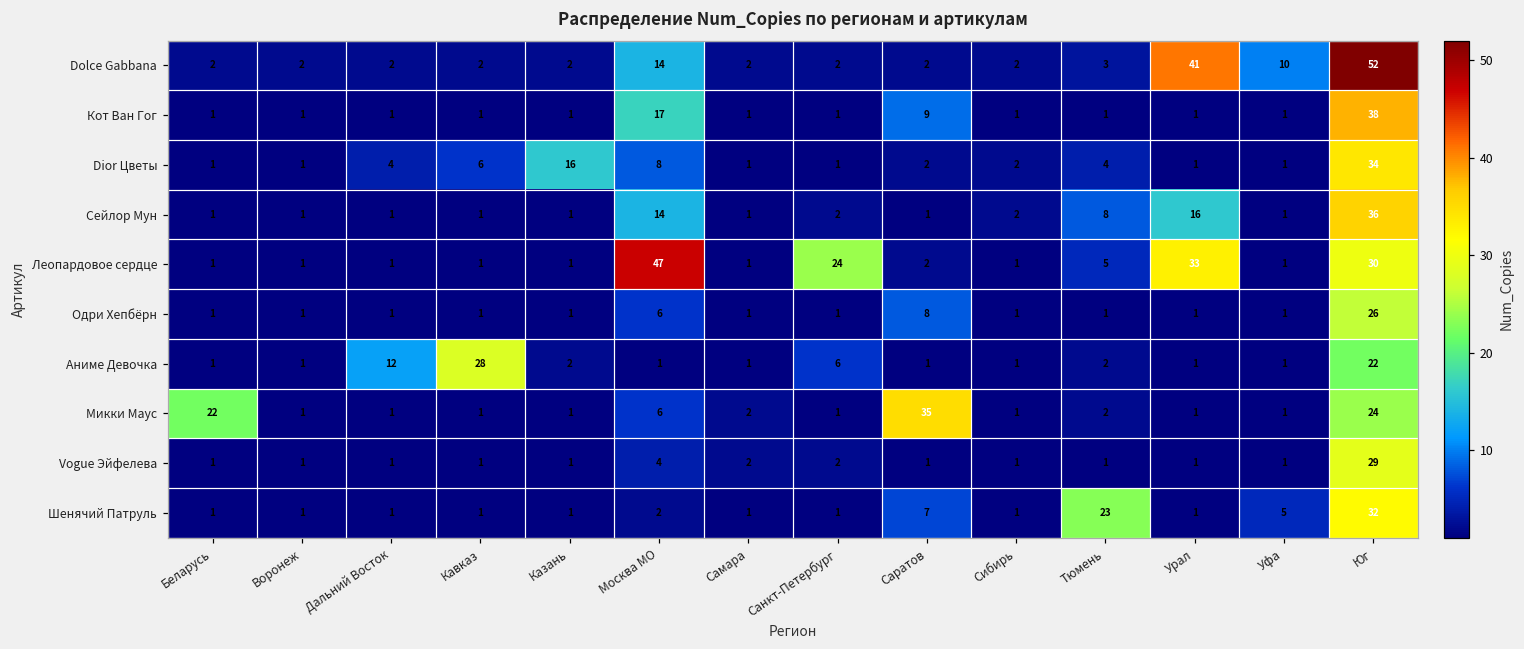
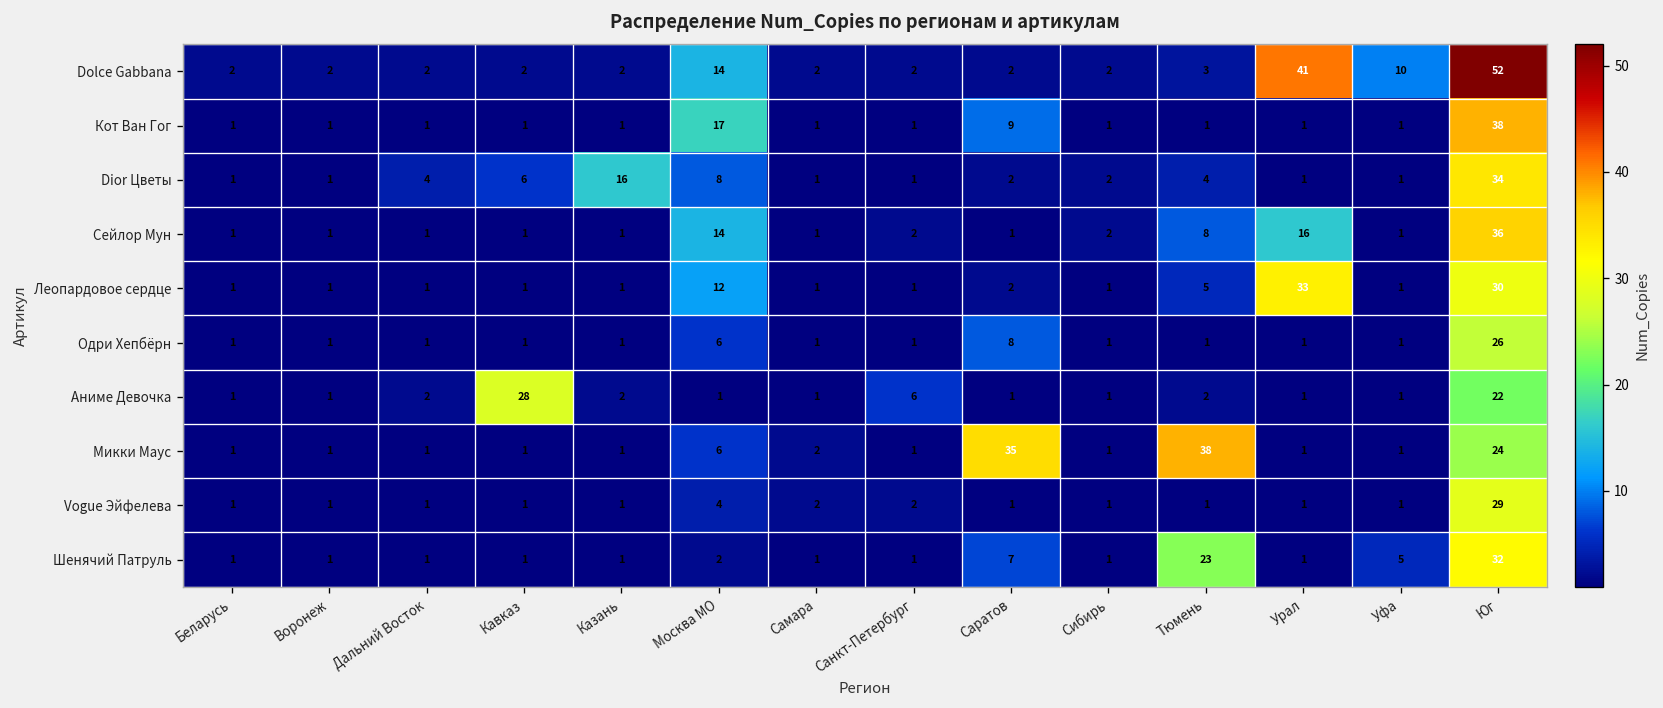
Леопардовое сердце, Москва МО: 47 -> 12
Леопардовое сердце, Санкт-Петербург: 24 -> 1
Аниме Девочка, Дальний Восток: 12 -> 2
Микки Маус, Беларусь: 22 -> 1
Микки Маус, Тюмень: 2 -> 38
